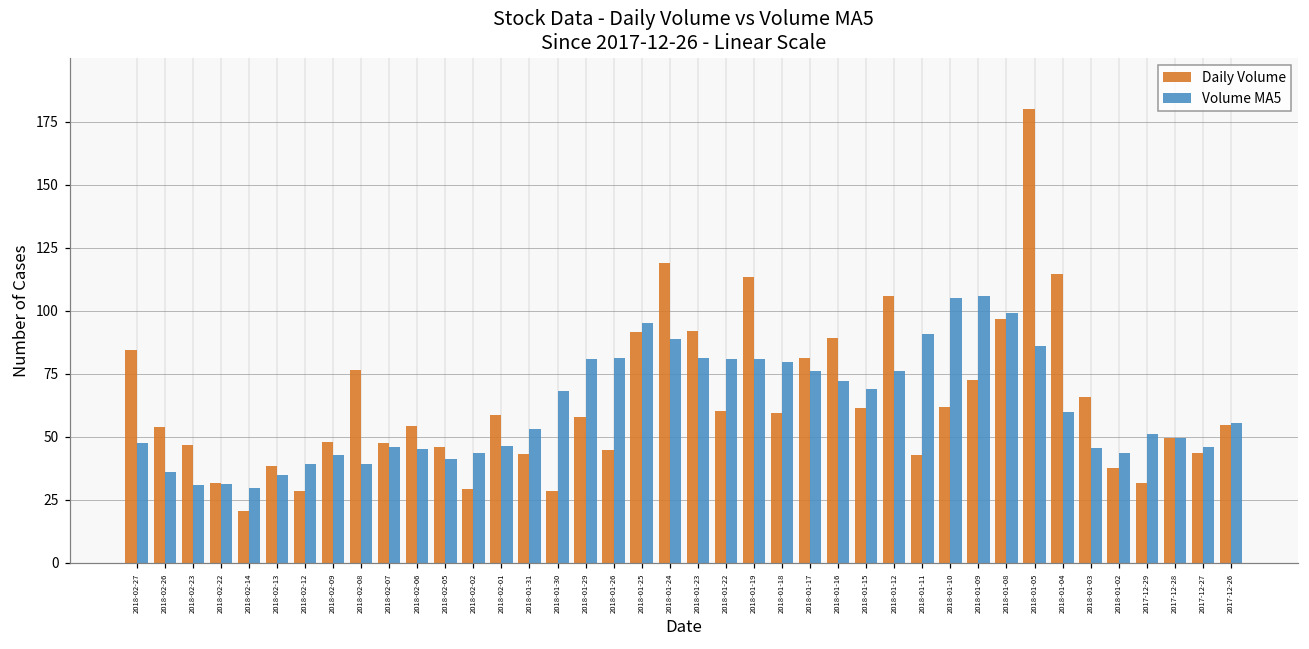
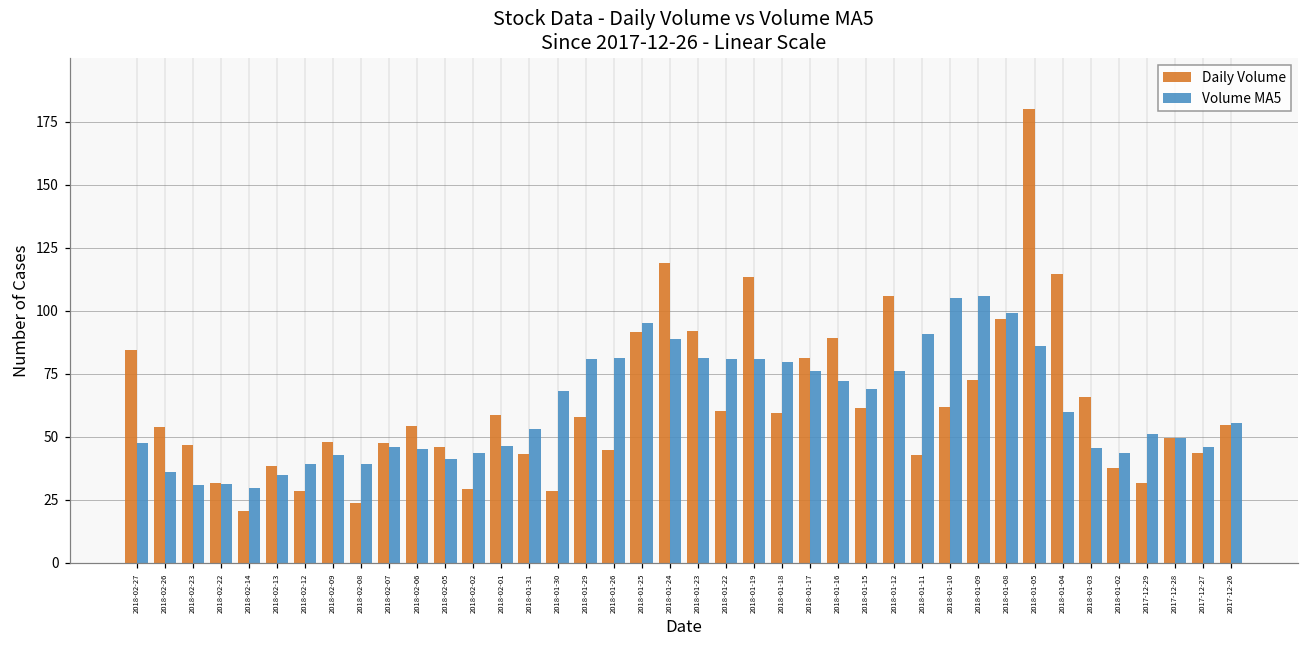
Daily Volume, 2018-02-08: 77 -> 24
